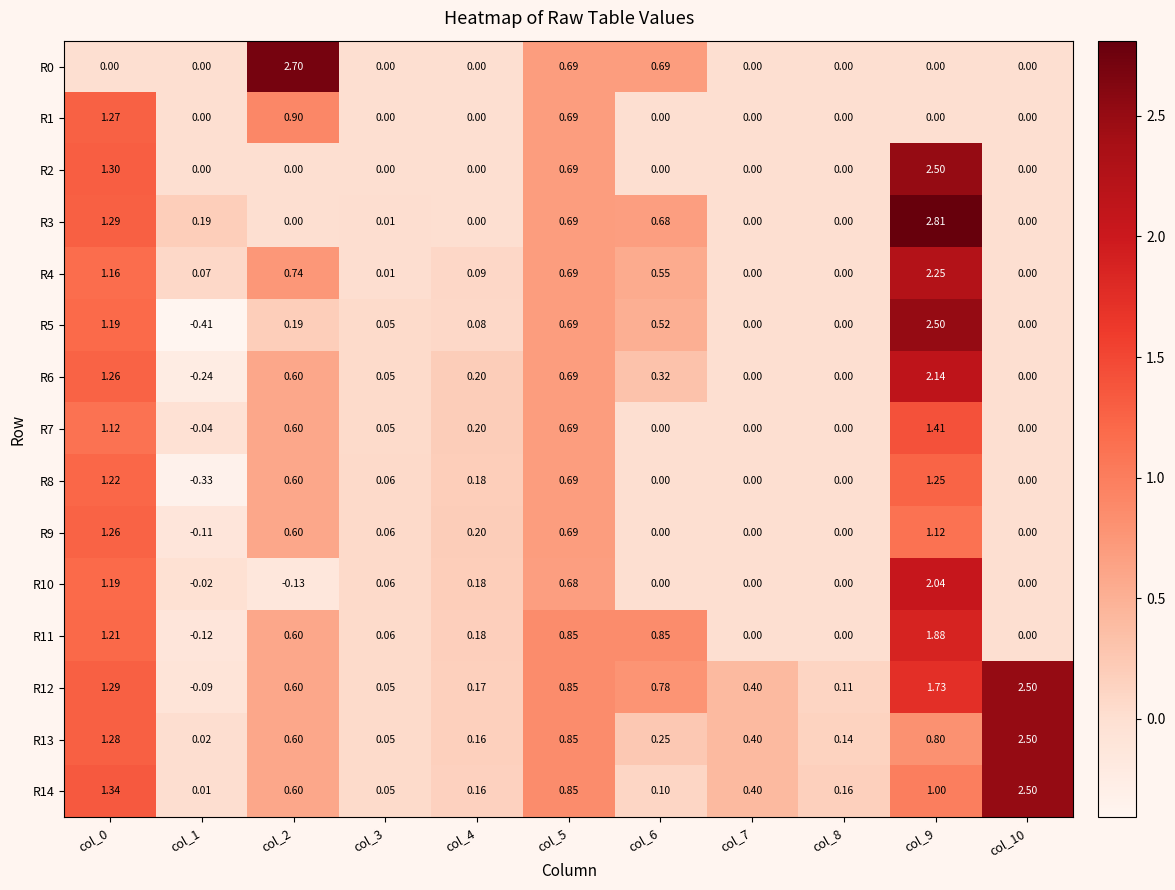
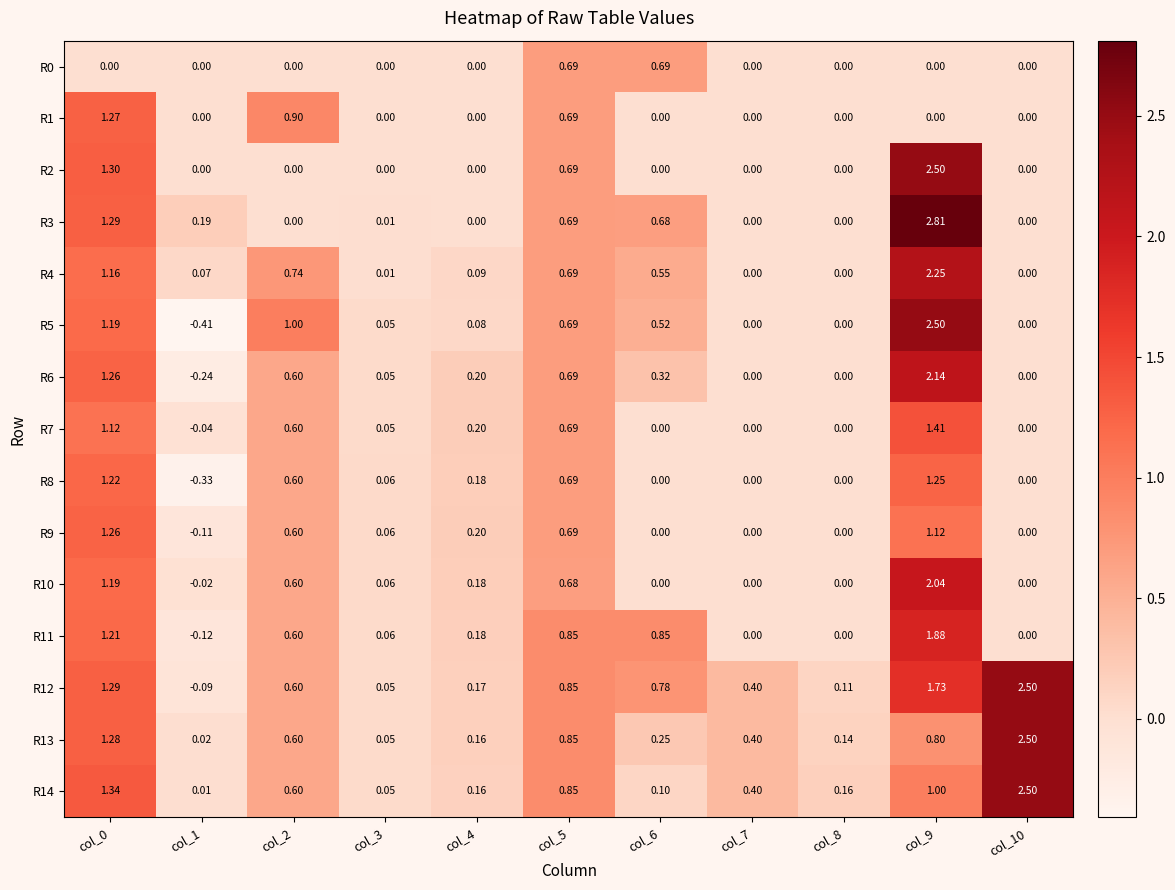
R0, col_2: 2.70 -> 0.00
R5, col_2: 0.19 -> 1.00
R10, col_2: -0.13 -> 0.60
